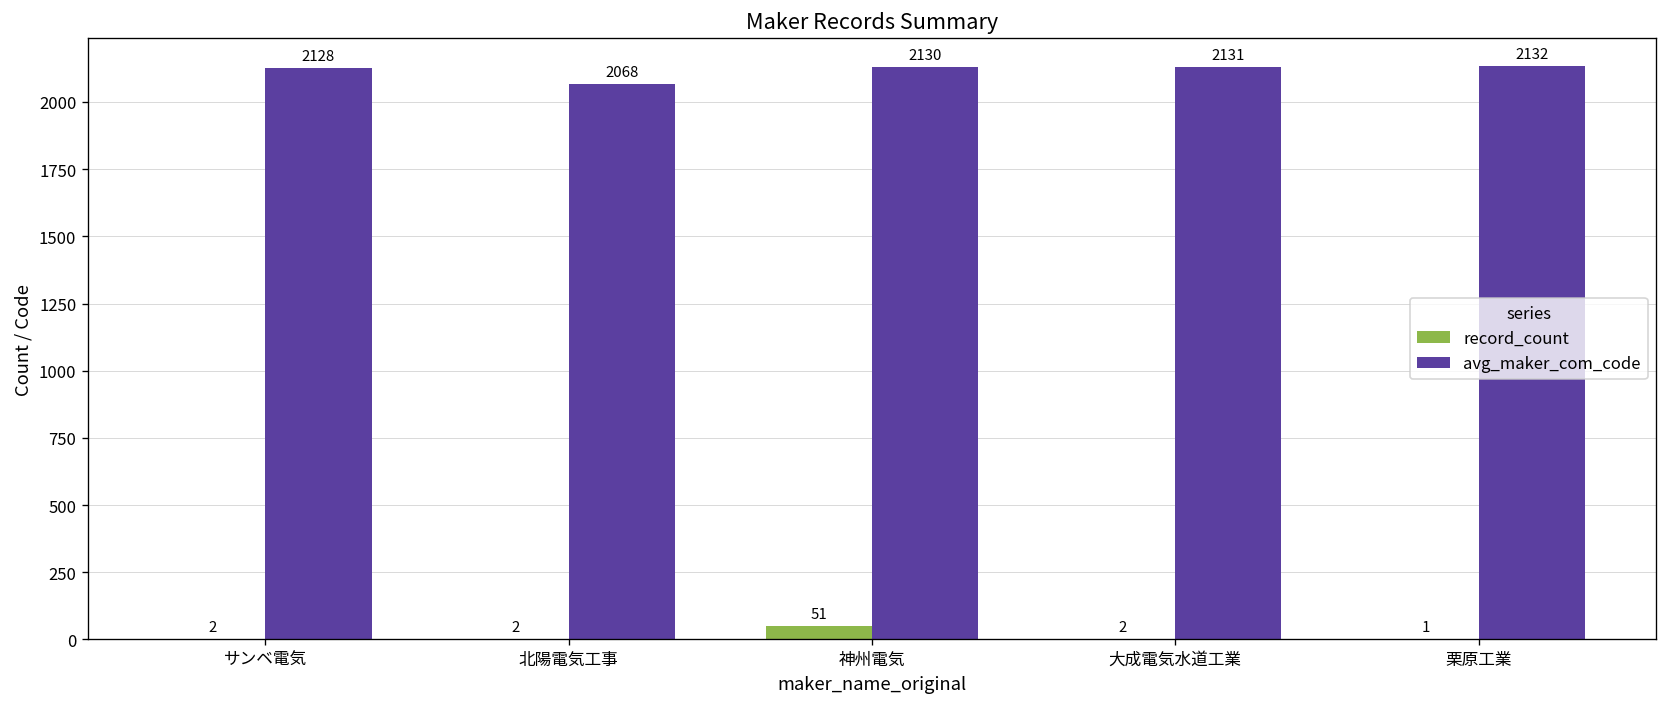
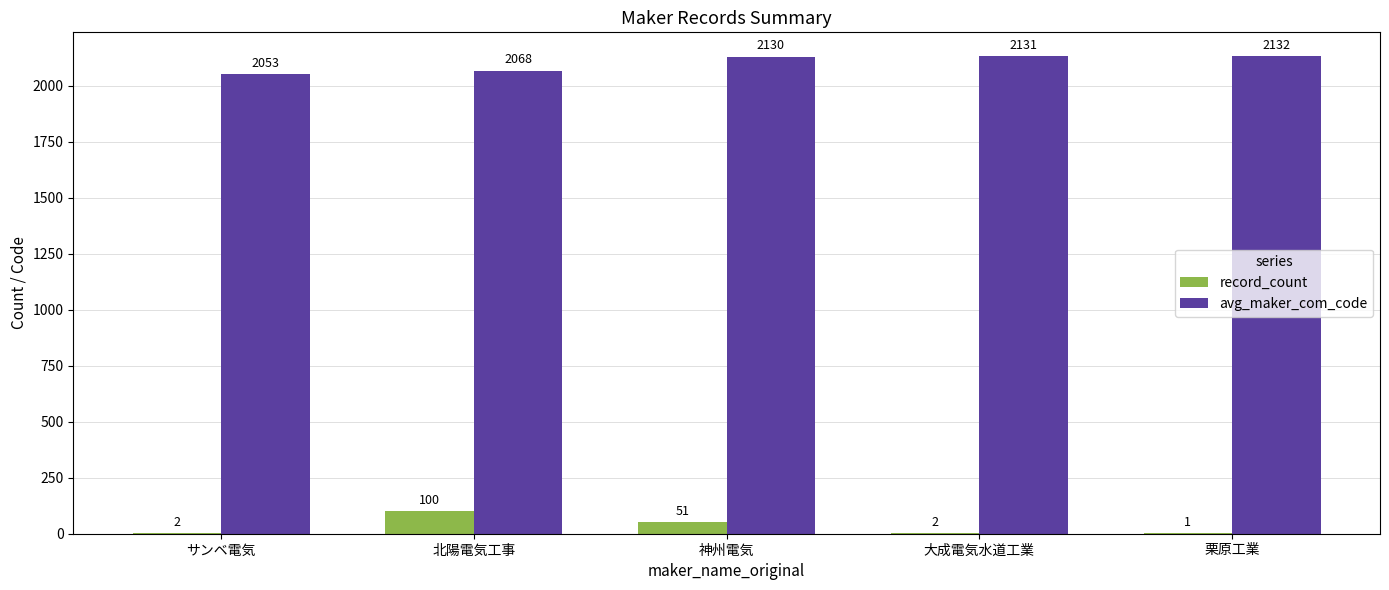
avg_maker_com_code, サンベ電気: 2128 -> 2053
record_count, 北陽電気工事: 2 -> 100
